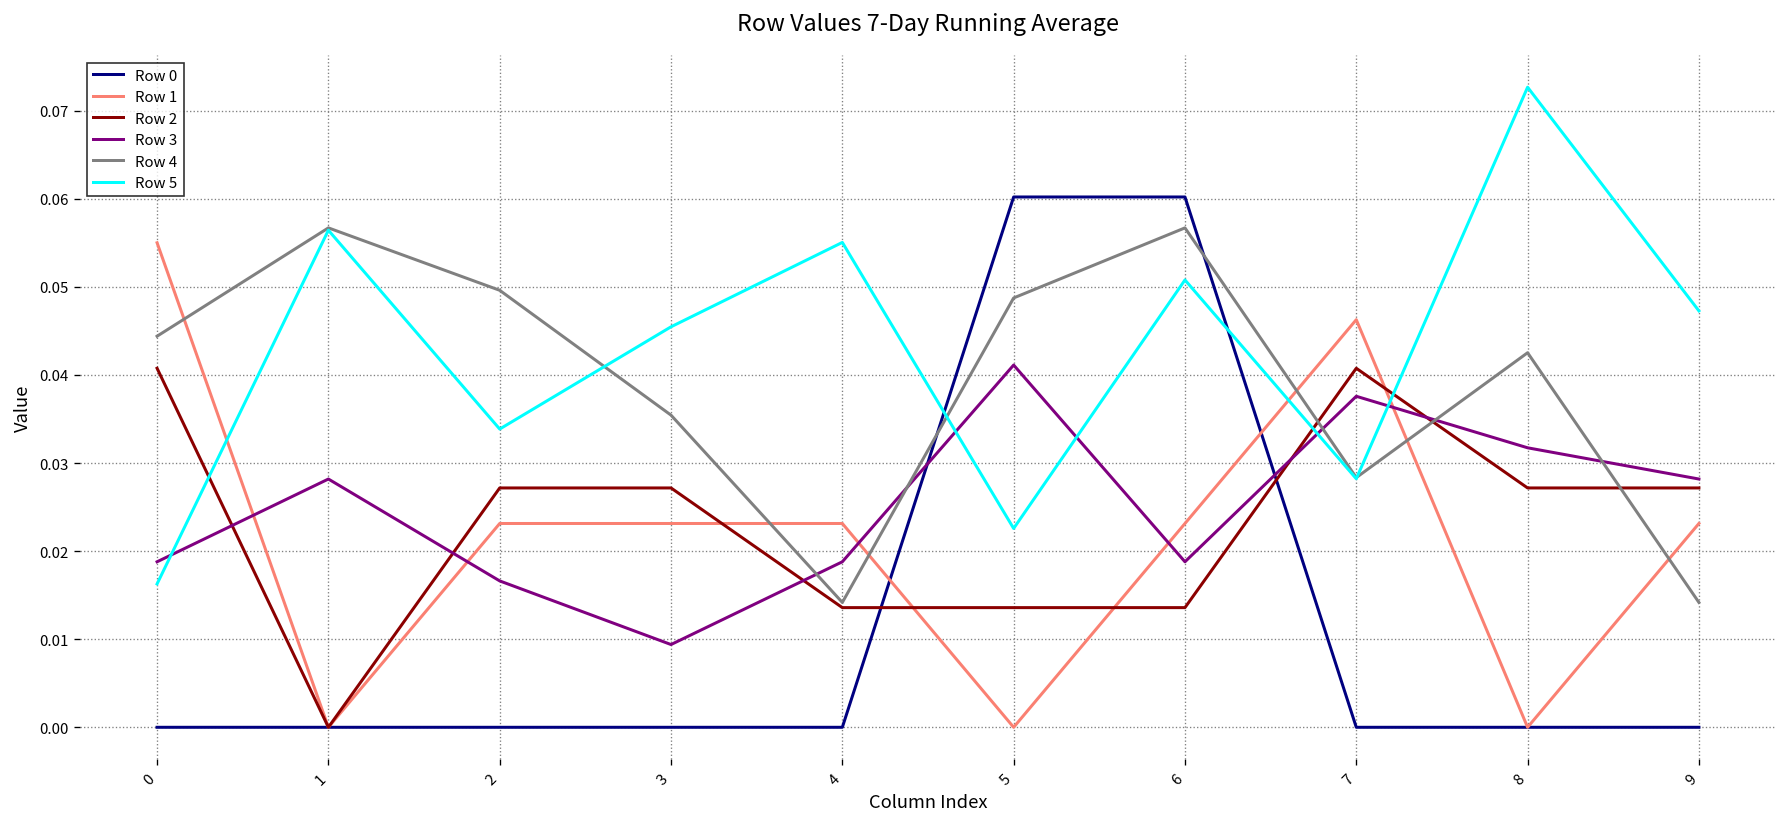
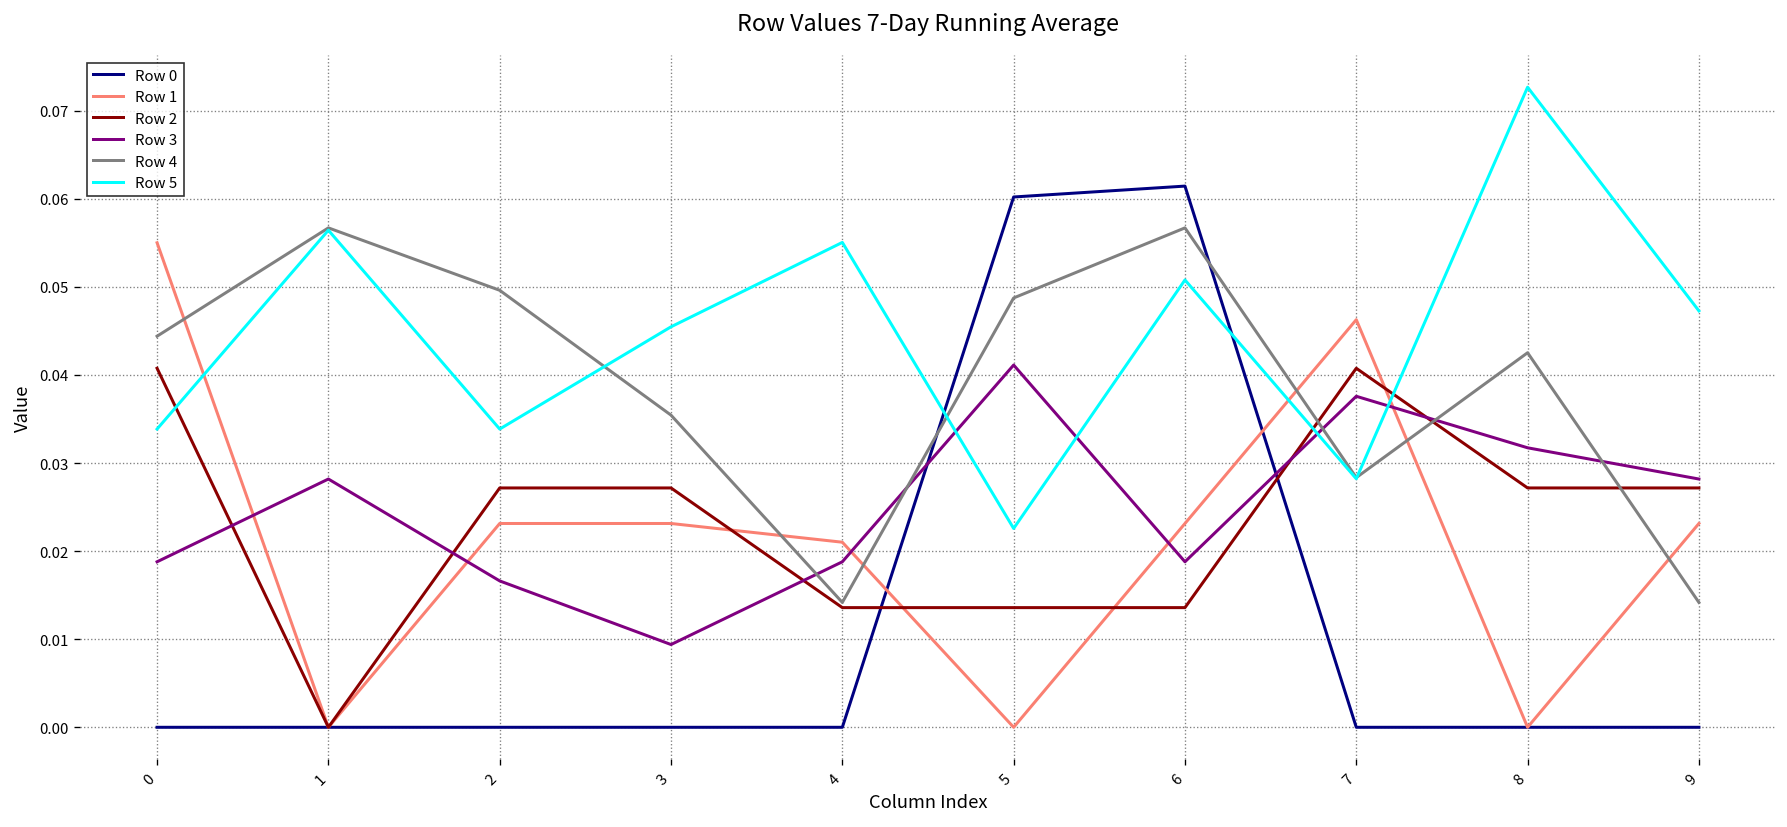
Row 5, 0: 0.016 -> 0.034
Row 1, 4: 0.023 -> 0.021
Row 0, 6: 0.060 -> 0.061
